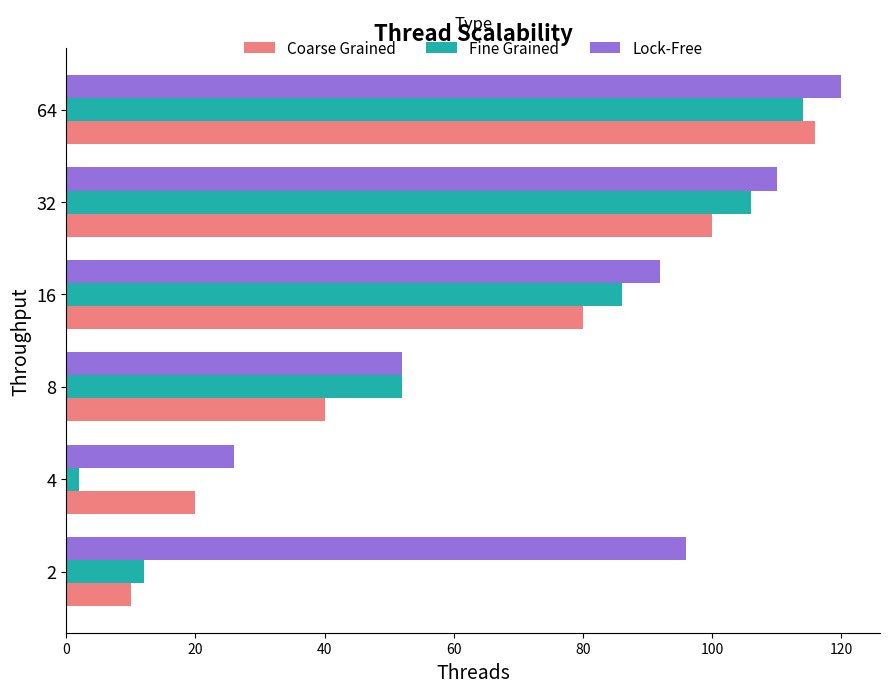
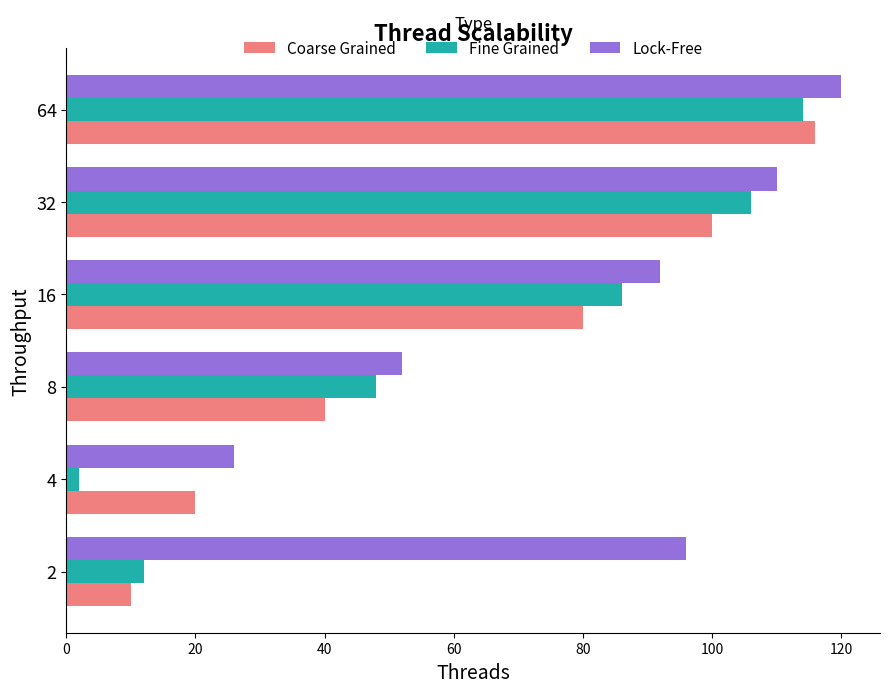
Fine Grained, 8: 52 -> 48
